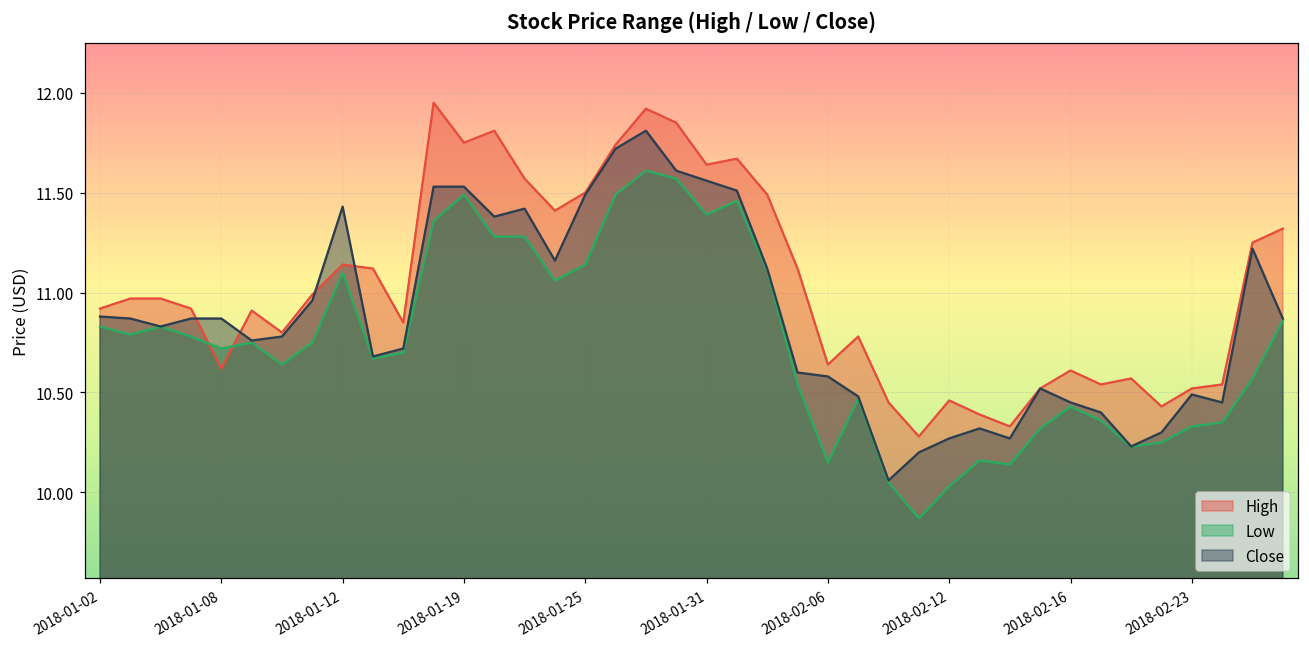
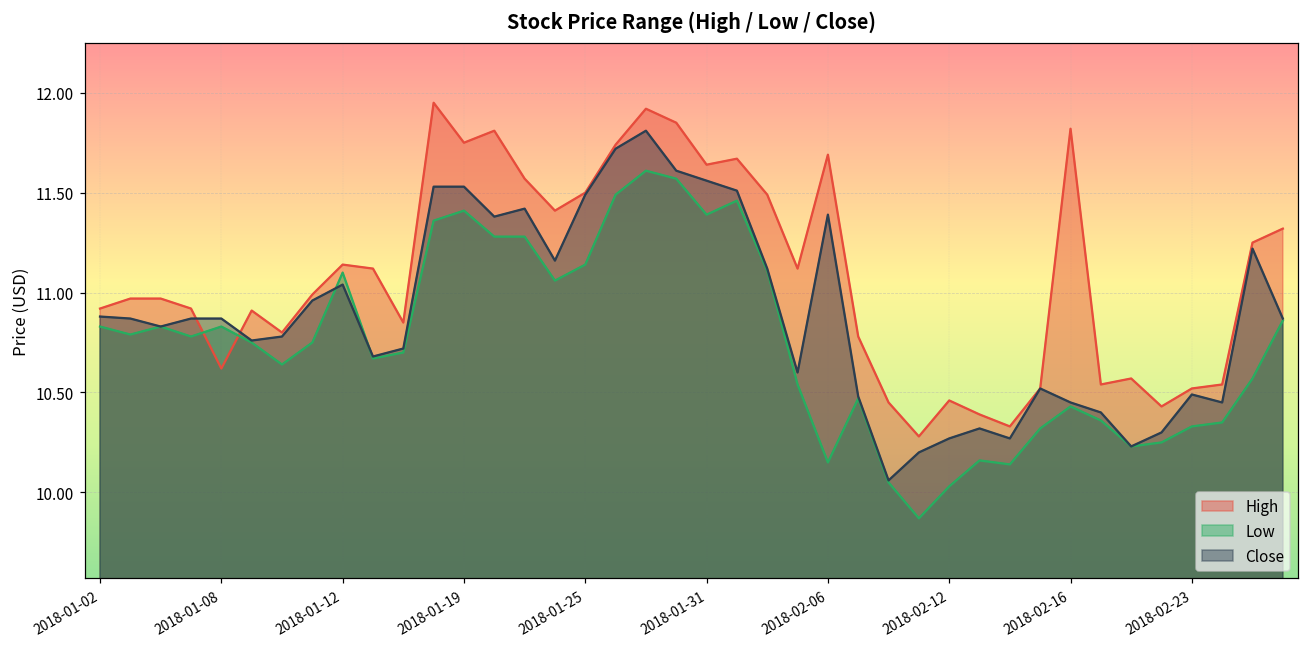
Low, 2018-01-08: 10.72 -> 10.83
Close, 2018-01-12: 11.43 -> 11.04
Low, 2018-01-19: 11.49 -> 11.41
High, 2018-02-06: 10.64 -> 11.69
Close, 2018-02-06: 10.58 -> 11.39
High, 2018-02-16: 10.61 -> 11.82
